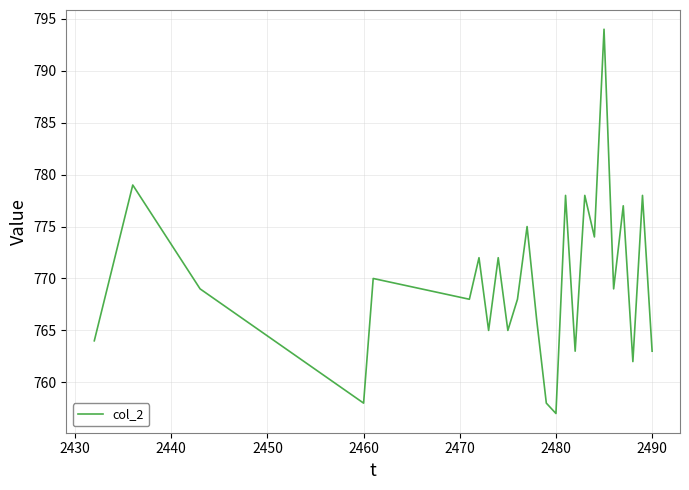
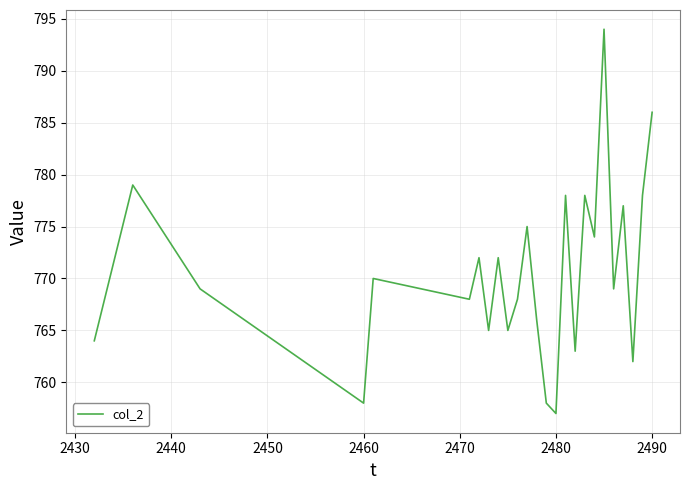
2490: 763 -> 786
